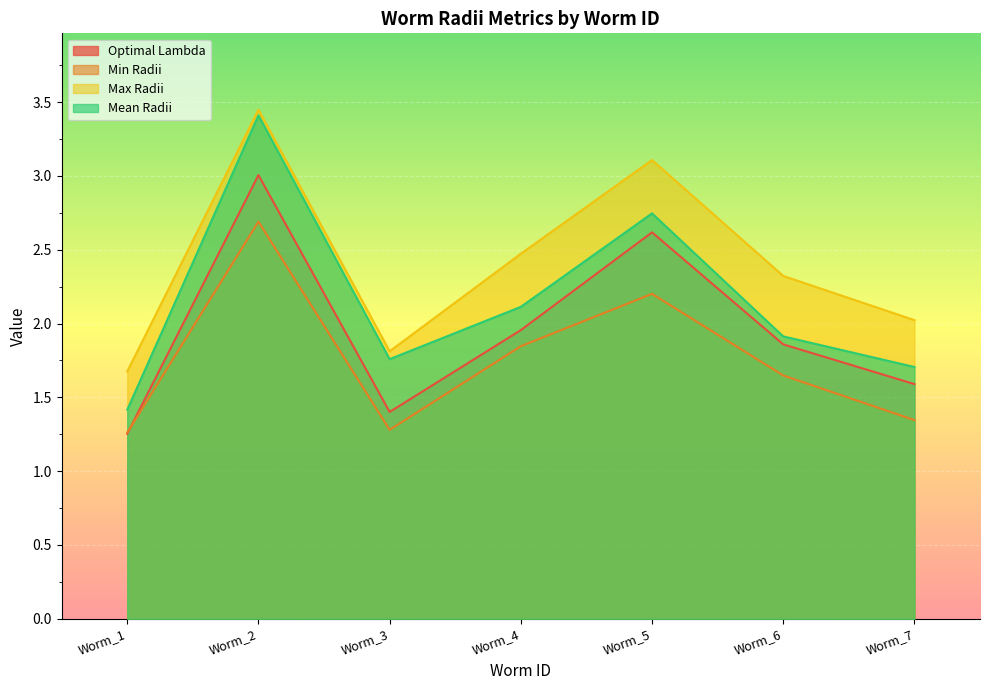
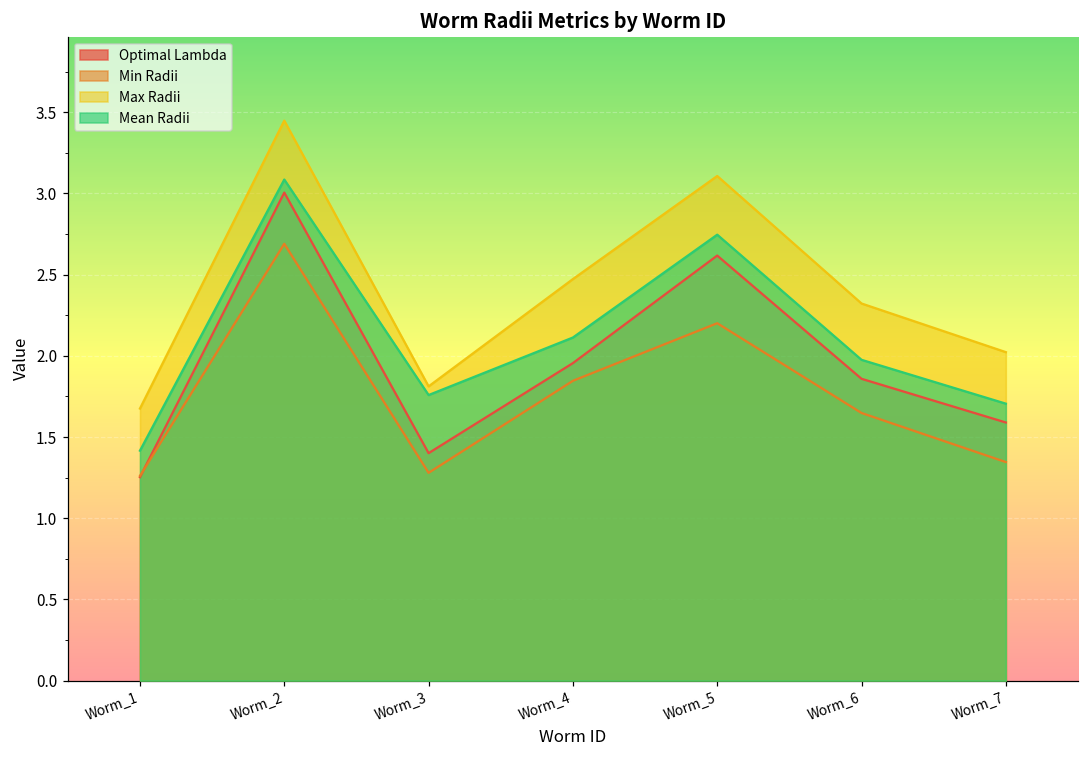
Mean Radii, Worm_2: 3.41 -> 3.09
Mean Radii, Worm_6: 1.91 -> 1.98
